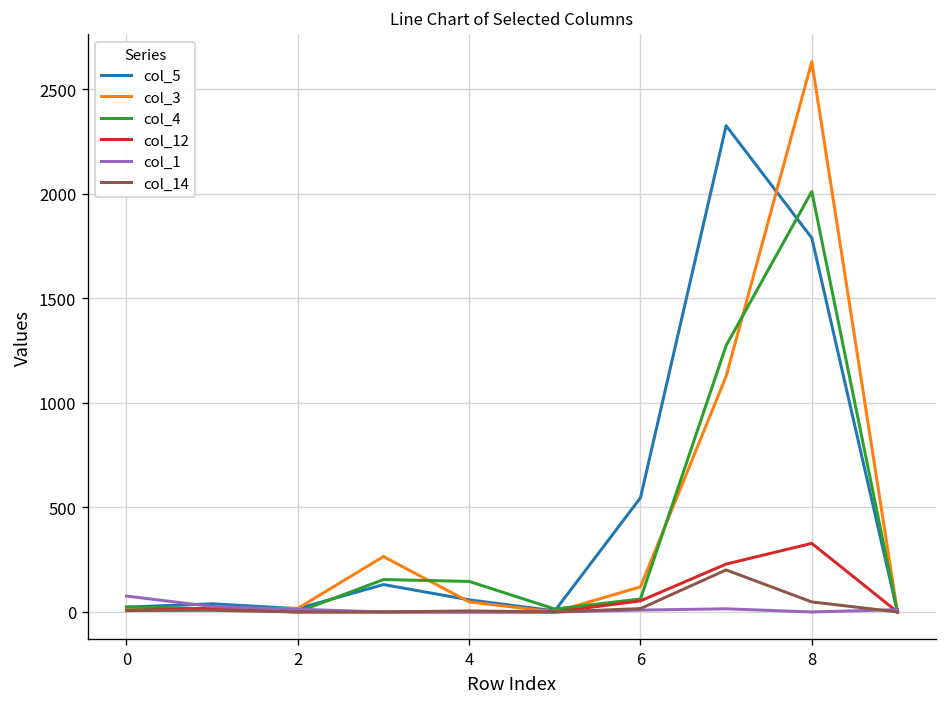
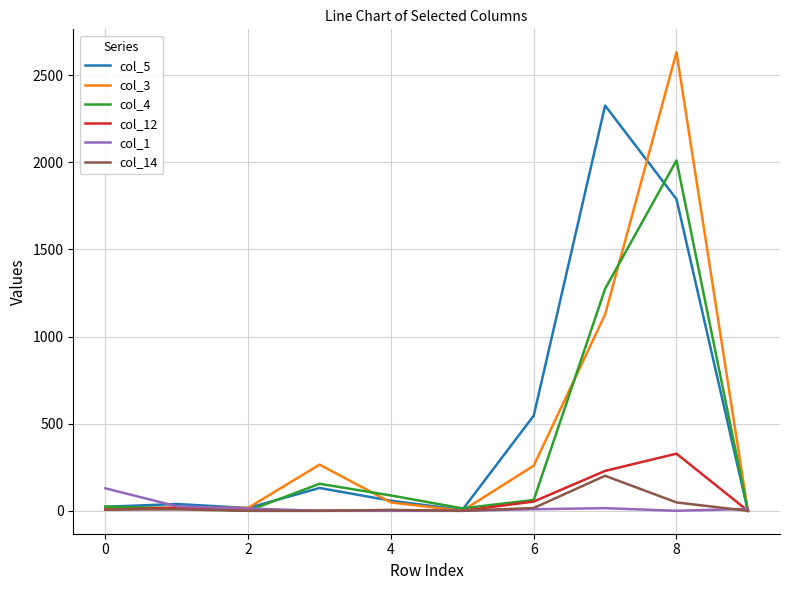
col_1, 0: 80 -> 130
col_4, 4: 150 -> 90
col_3, 6: 120 -> 260
